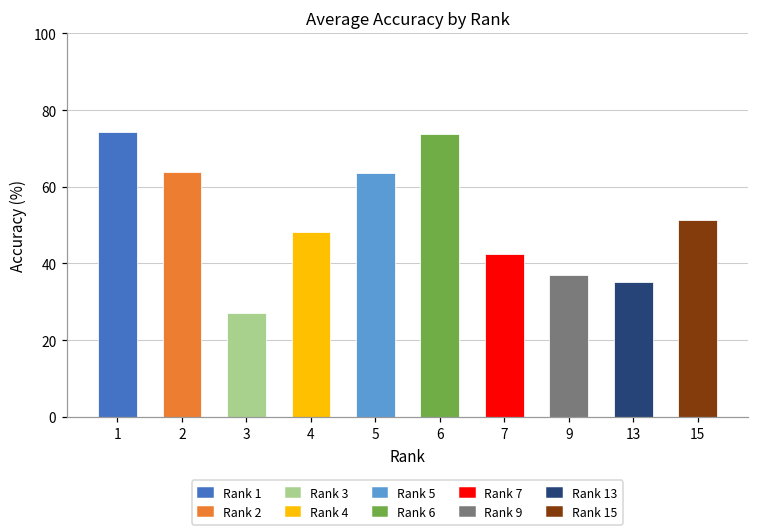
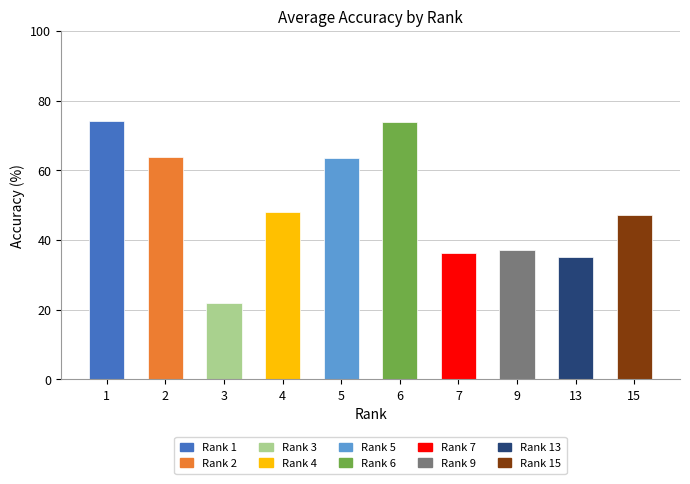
3: 27 -> 22
7: 43 -> 36
15: 51 -> 47
